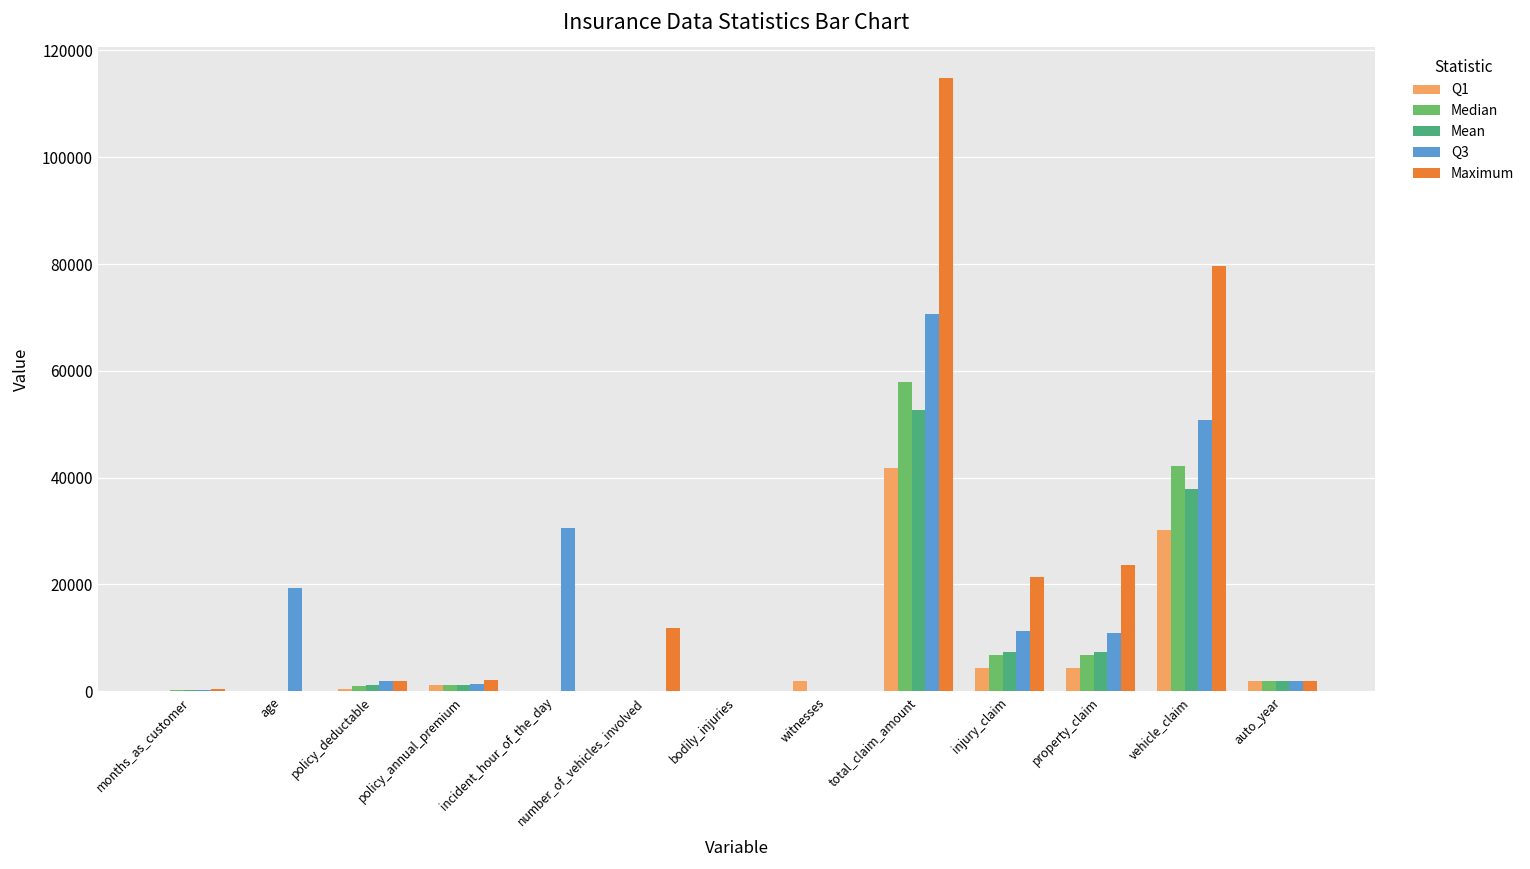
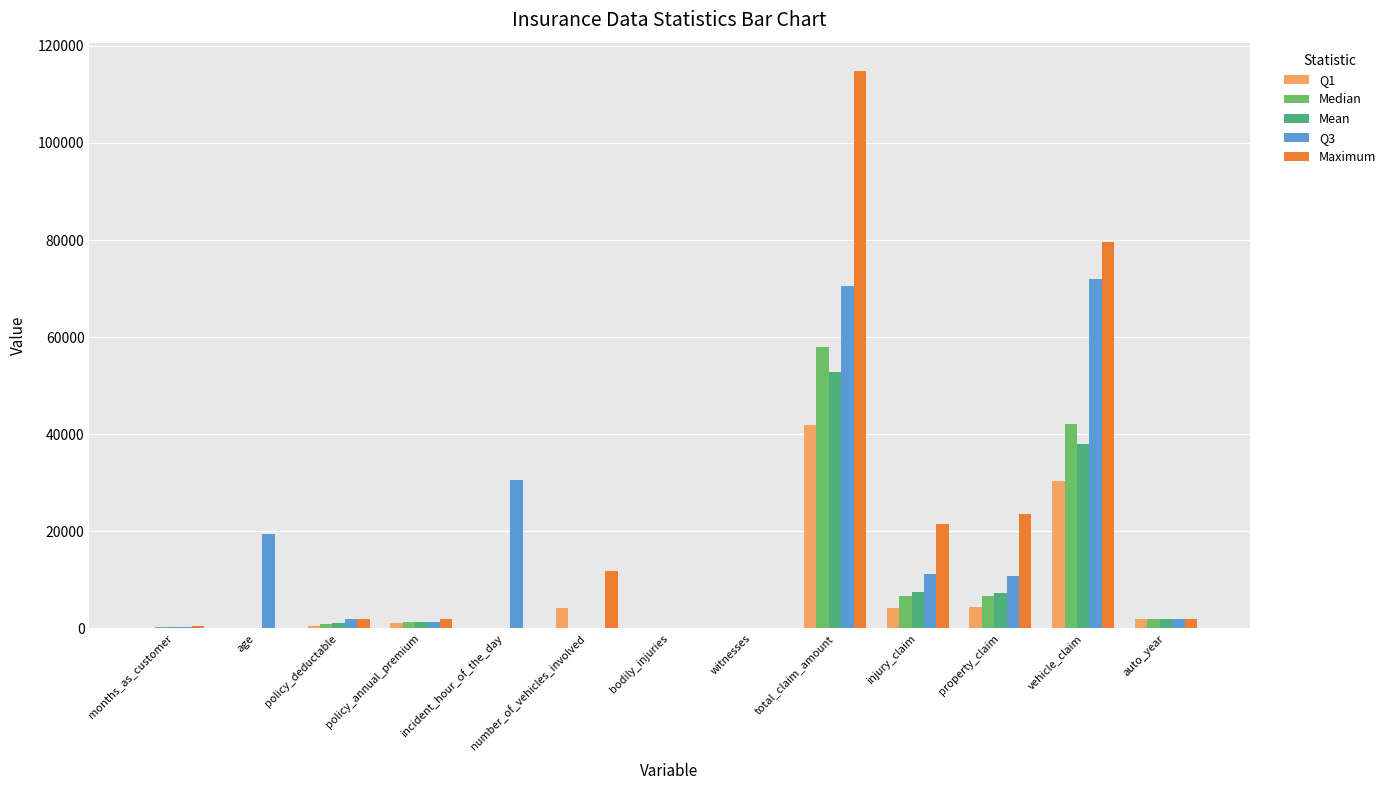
Q1, number_of_vehicles_involved: 0 -> 4000
Q1, witnesses: 2000 -> 0
Q3, vehicle_claim: 51000 -> 72000
